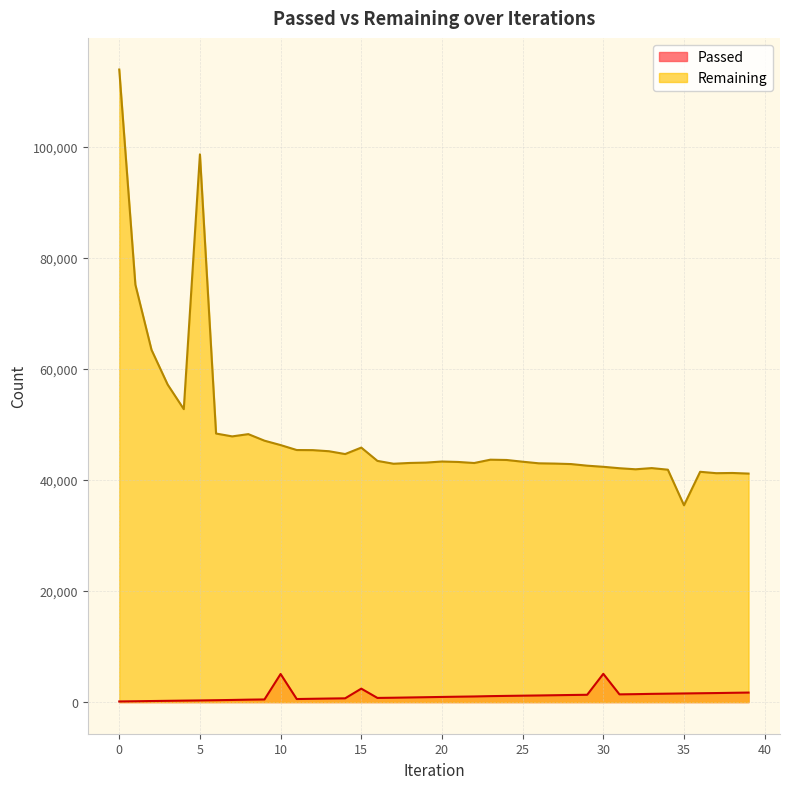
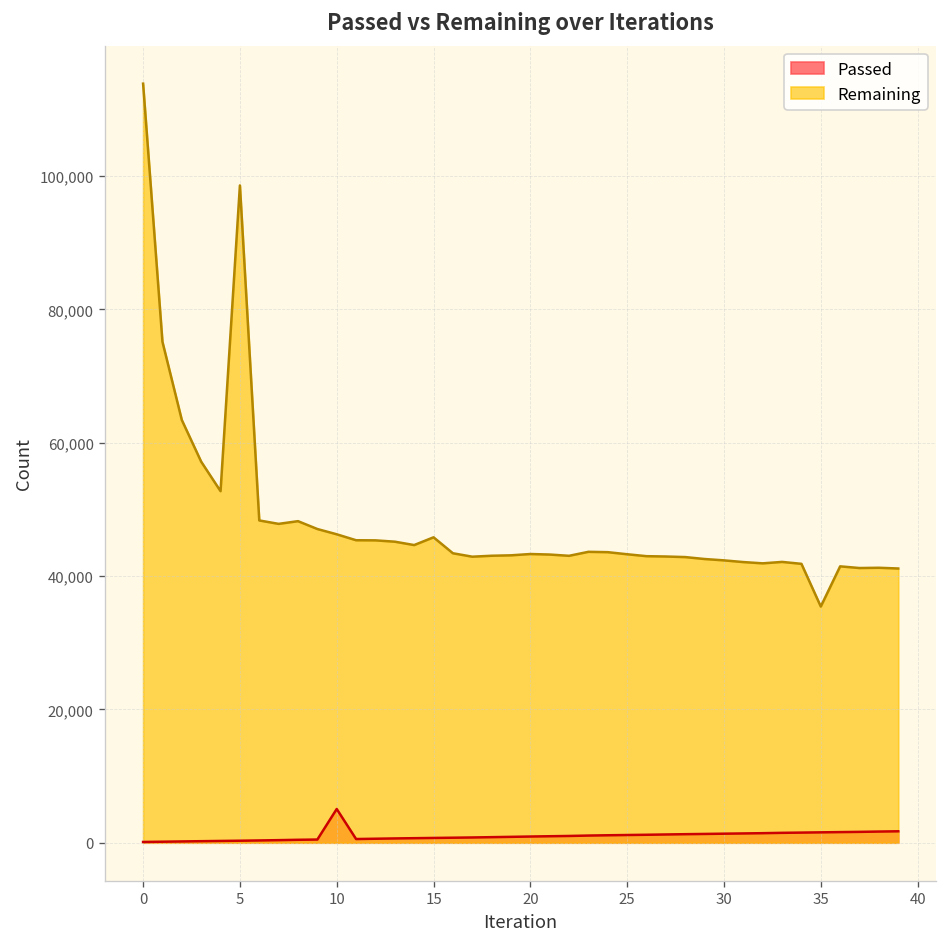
Passed, 15: 2,000 -> 1,000
Passed, 30: 5,000 -> 1,000
